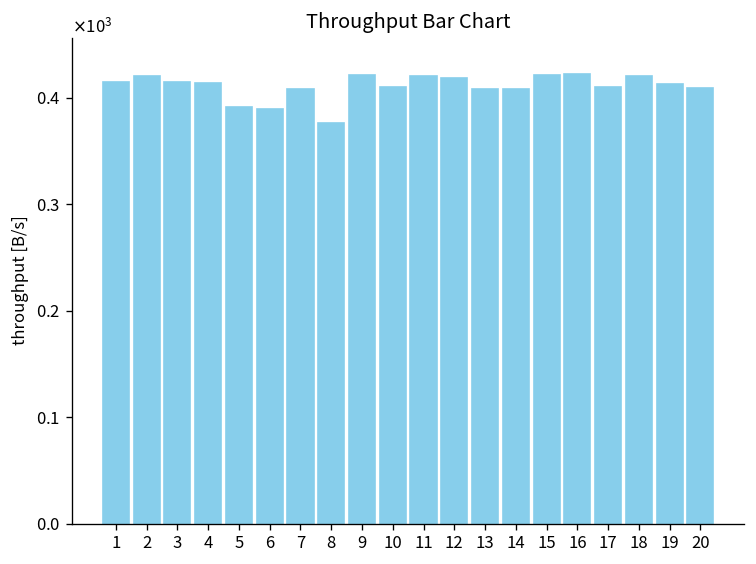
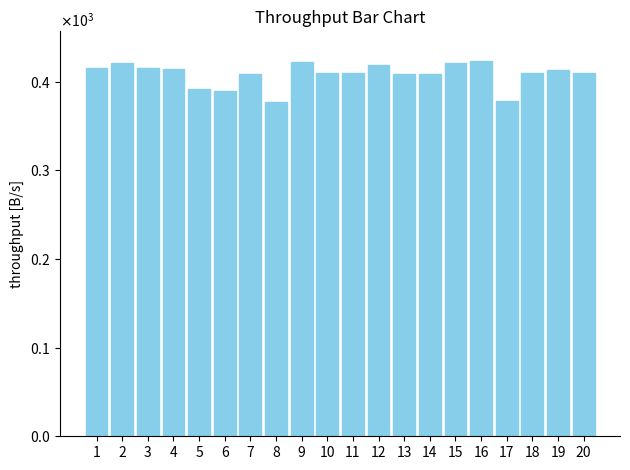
11: 420 -> 410
17: 410 -> 380
18: 420 -> 410
